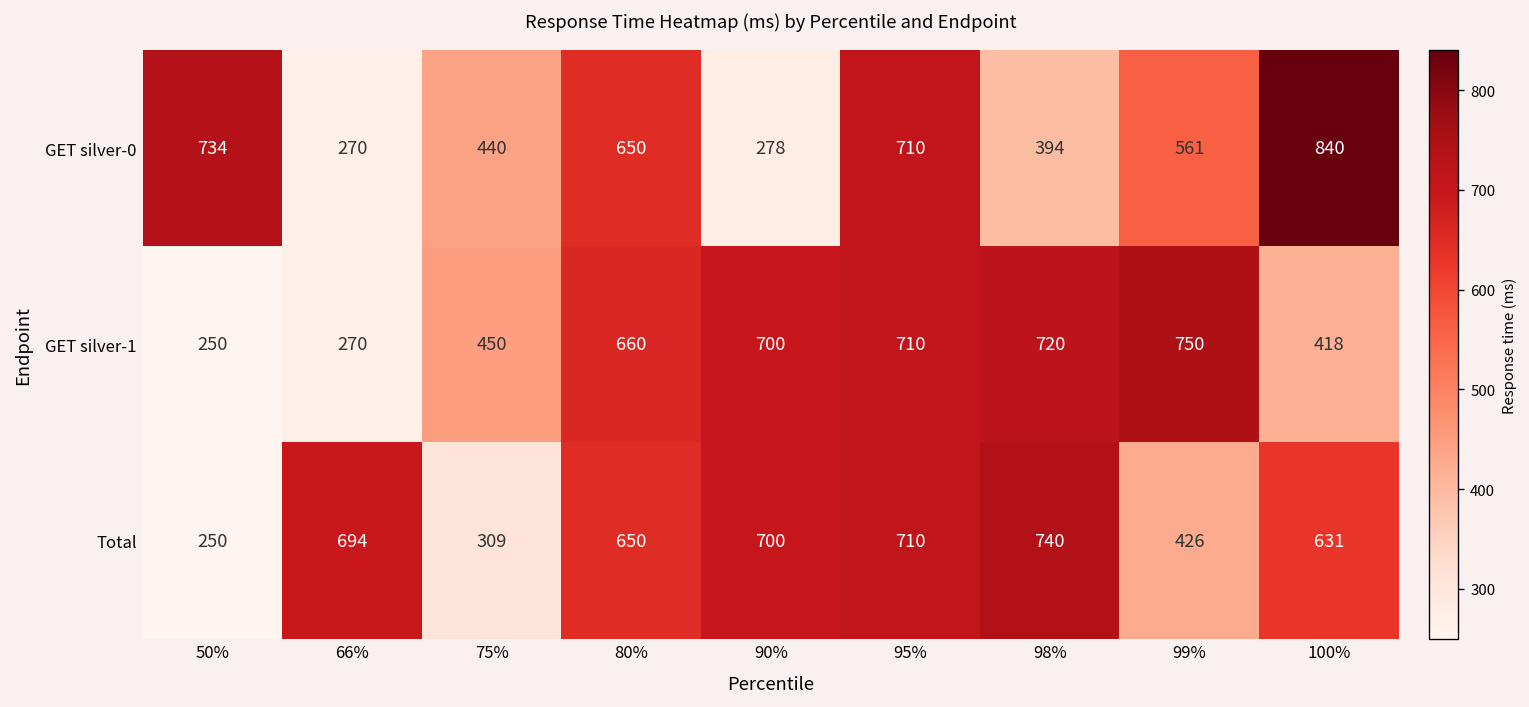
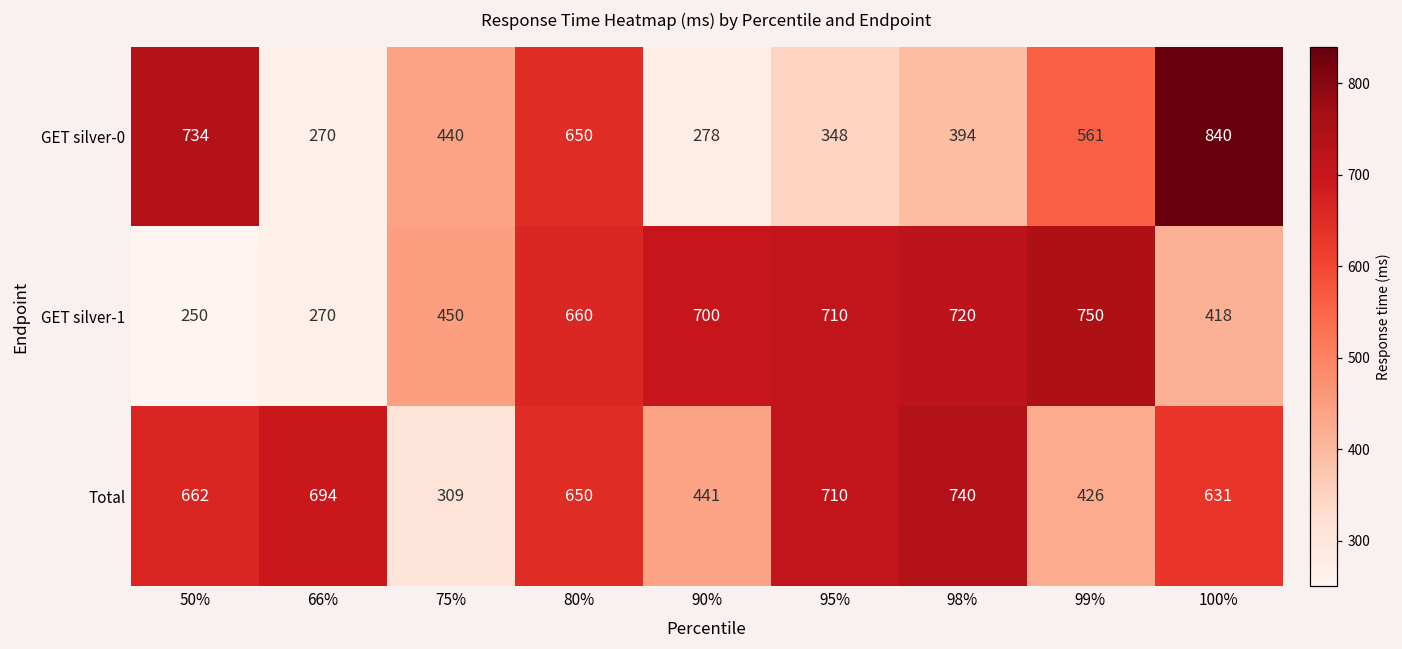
GET silver-0, 95%: 710 -> 348
Total, 50%: 250 -> 662
Total, 90%: 700 -> 441
